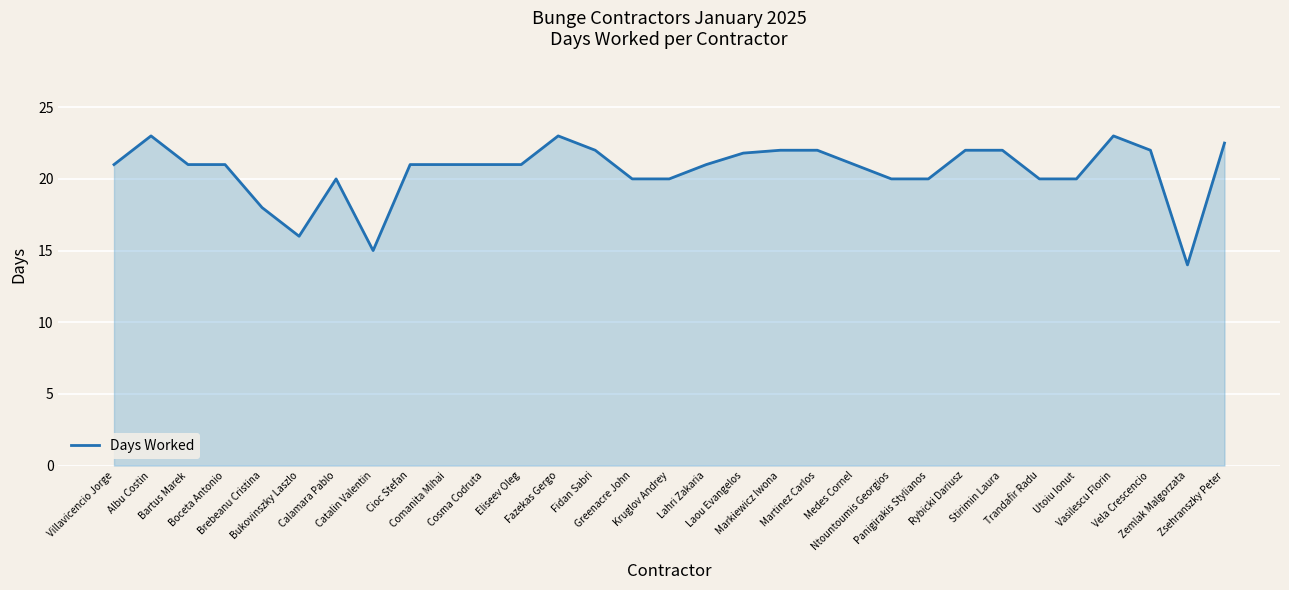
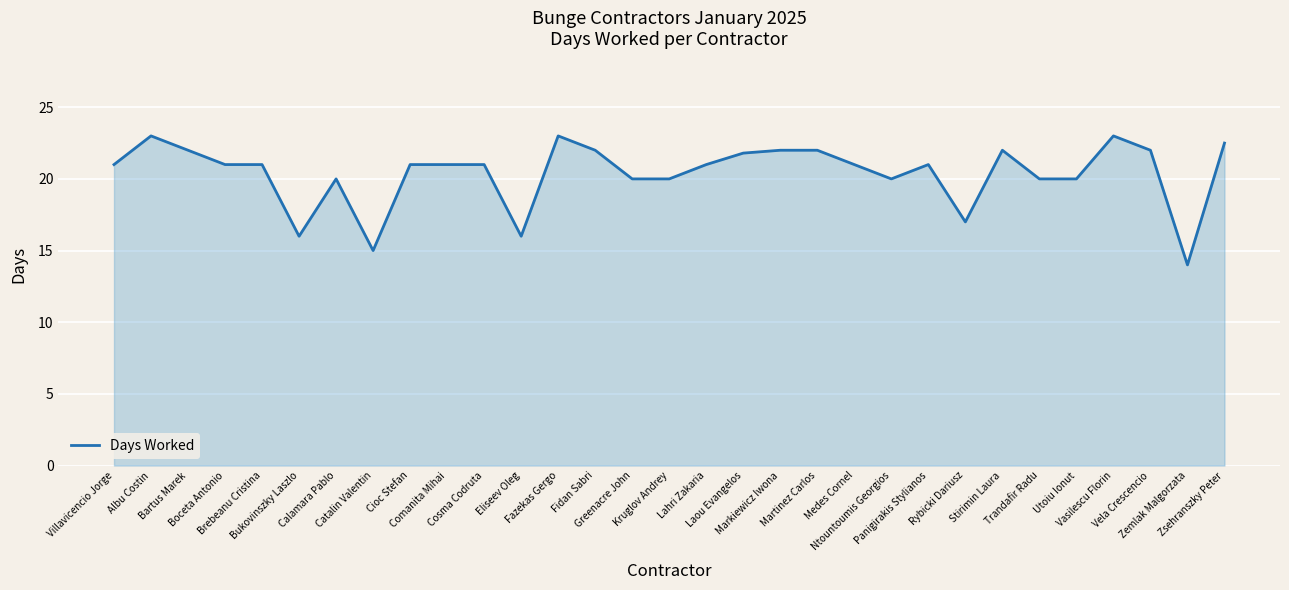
Bartus Marek: 21 -> 22
Brebeanu Cristina: 18 -> 21
Eliseev Oleg: 21 -> 16
Panigirakis Stylianos: 20 -> 21
Rybicki Dariusz: 22 -> 17
